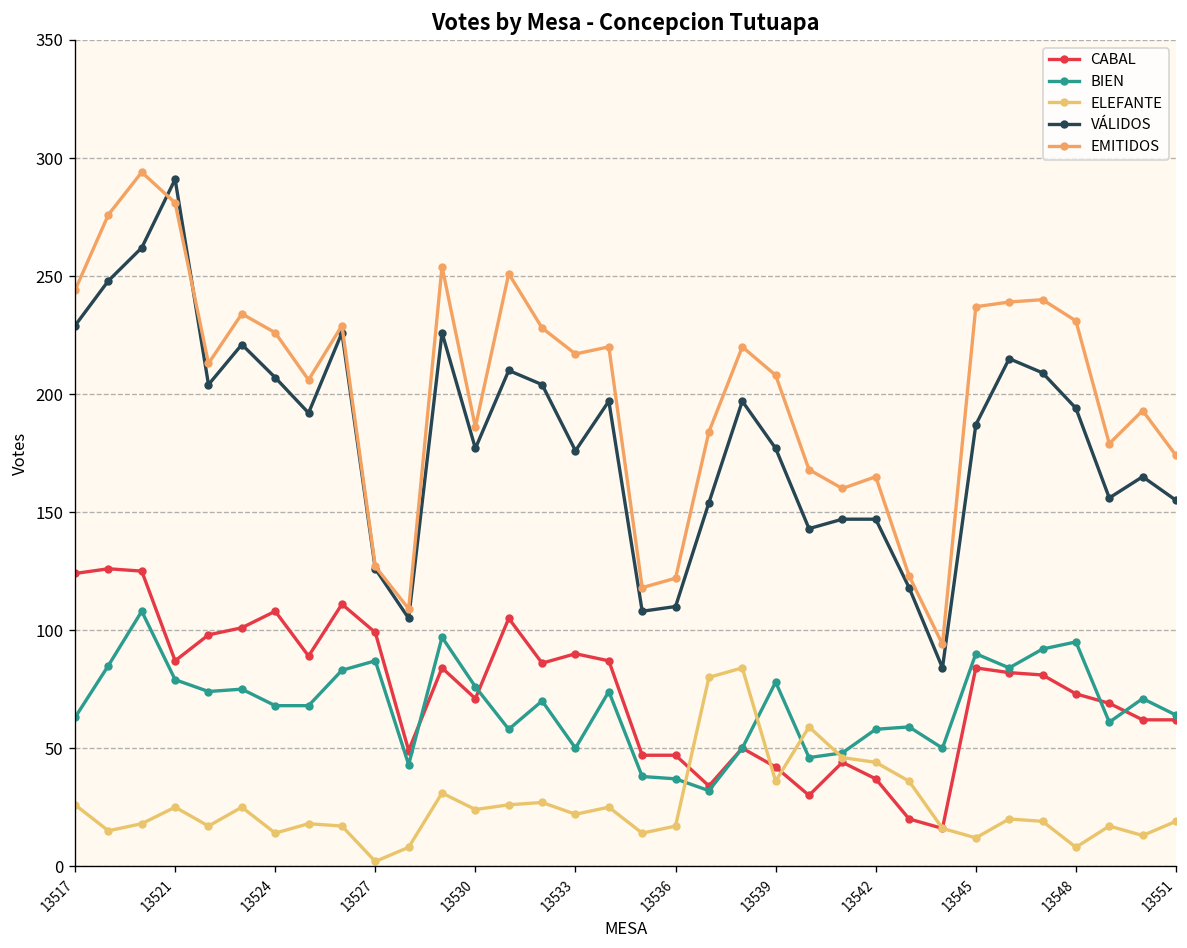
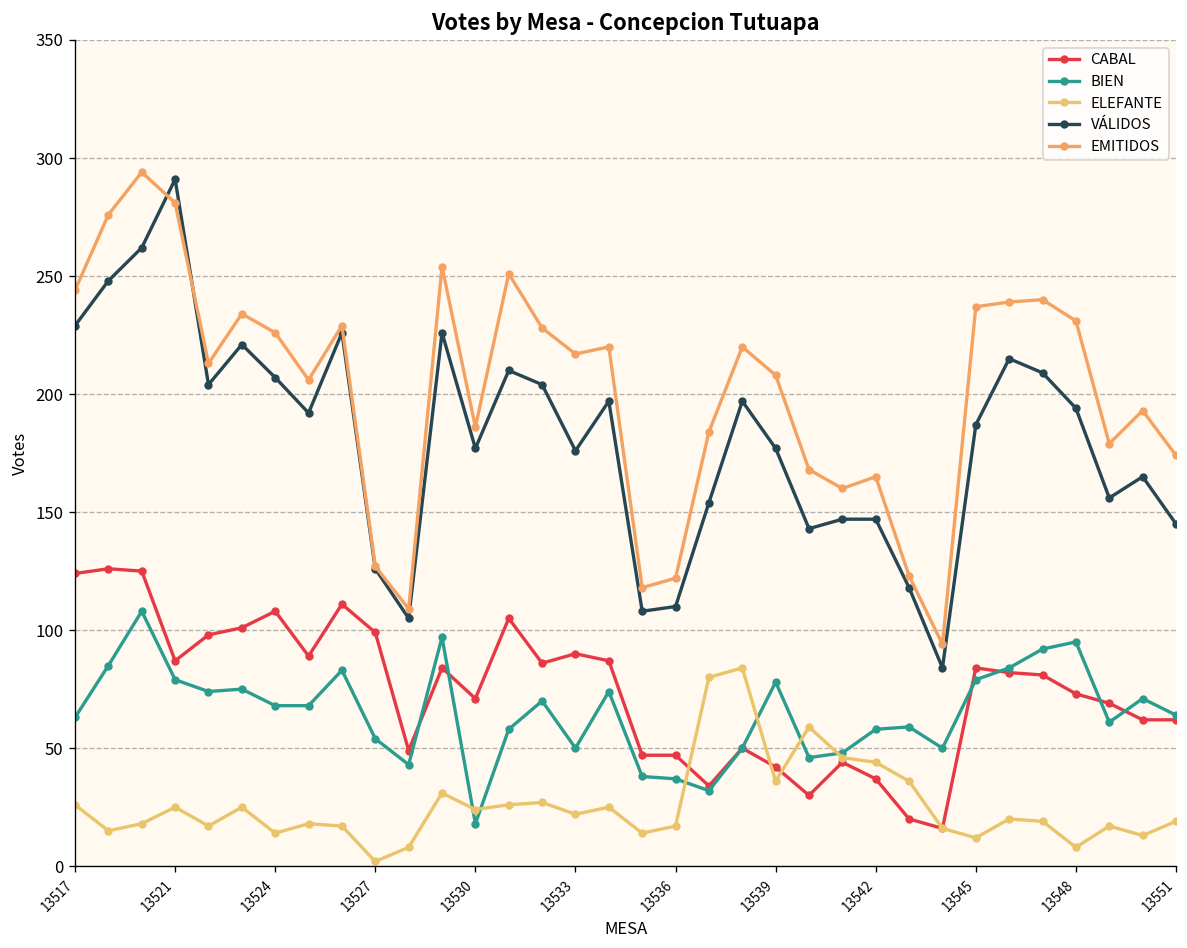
BIEN, 13527: 87 -> 54
BIEN, 13530: 76 -> 18
BIEN, 13545: 90 -> 79
VÁLIDOS, 13551: 155 -> 145
